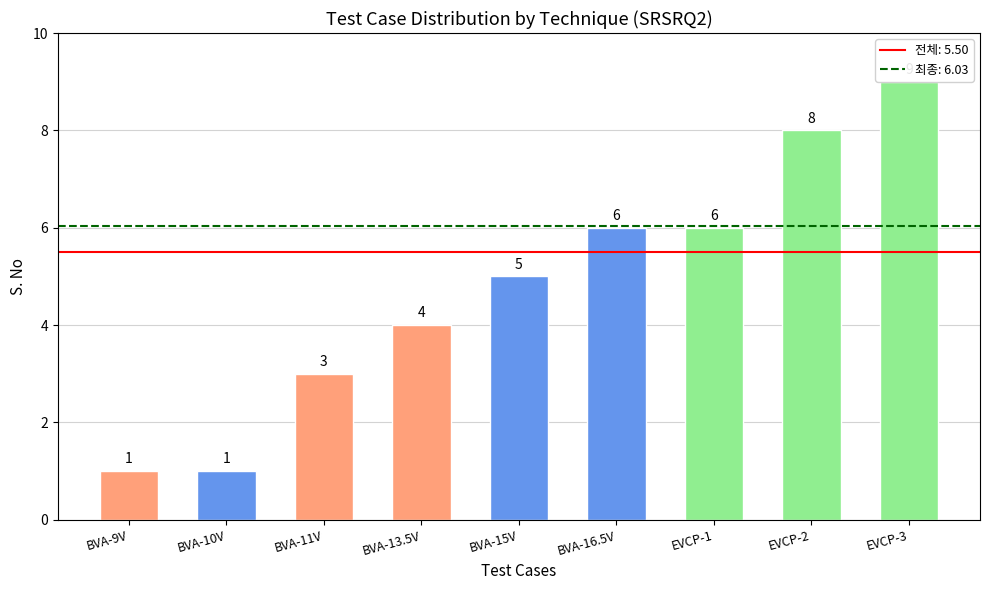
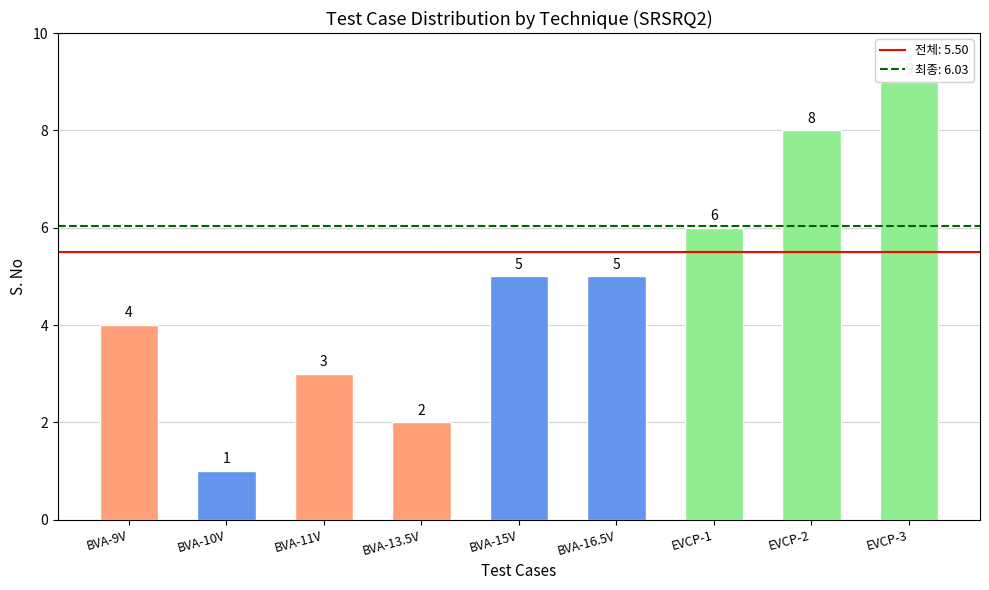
BVA-9V: 1 -> 4
BVA-13.5V: 4 -> 2
BVA-16.5V: 6 -> 5
